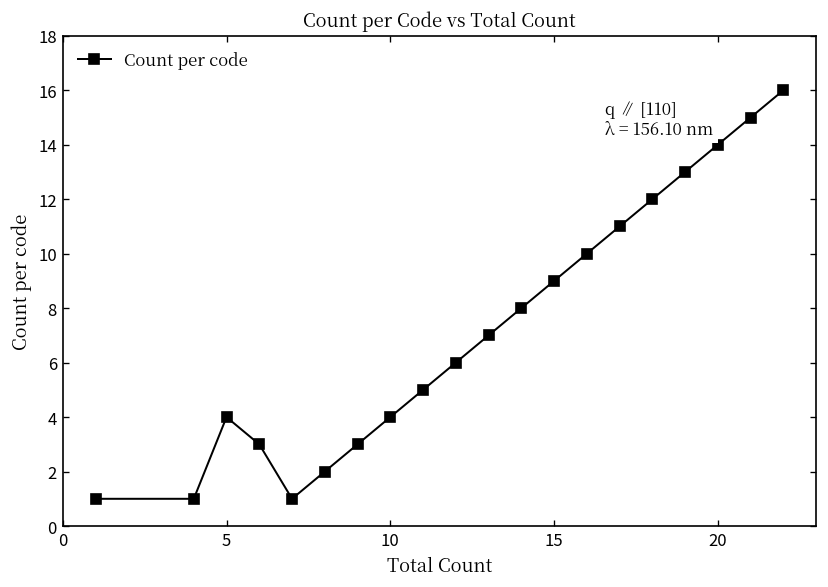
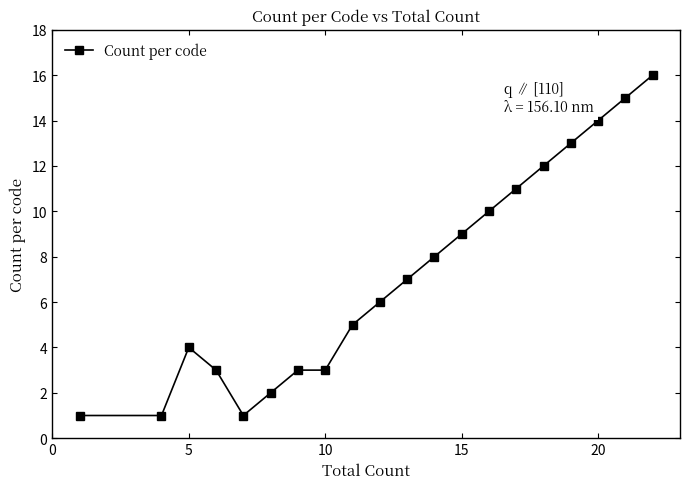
10: 4 -> 3
